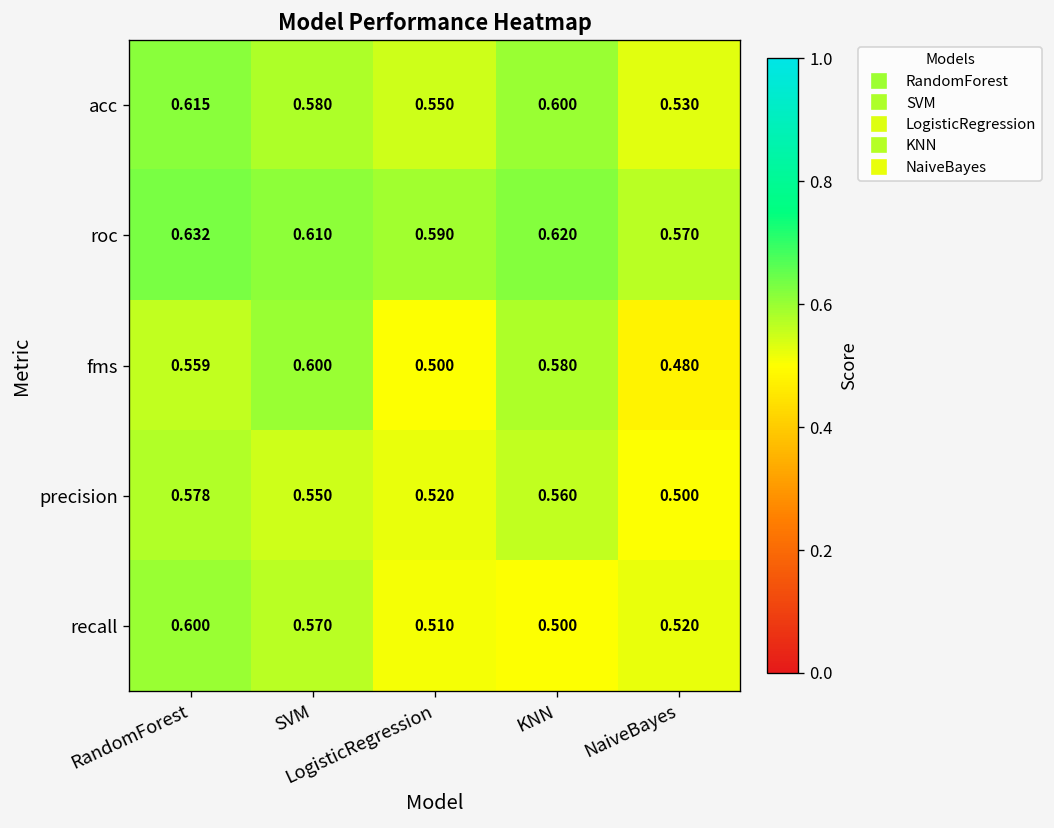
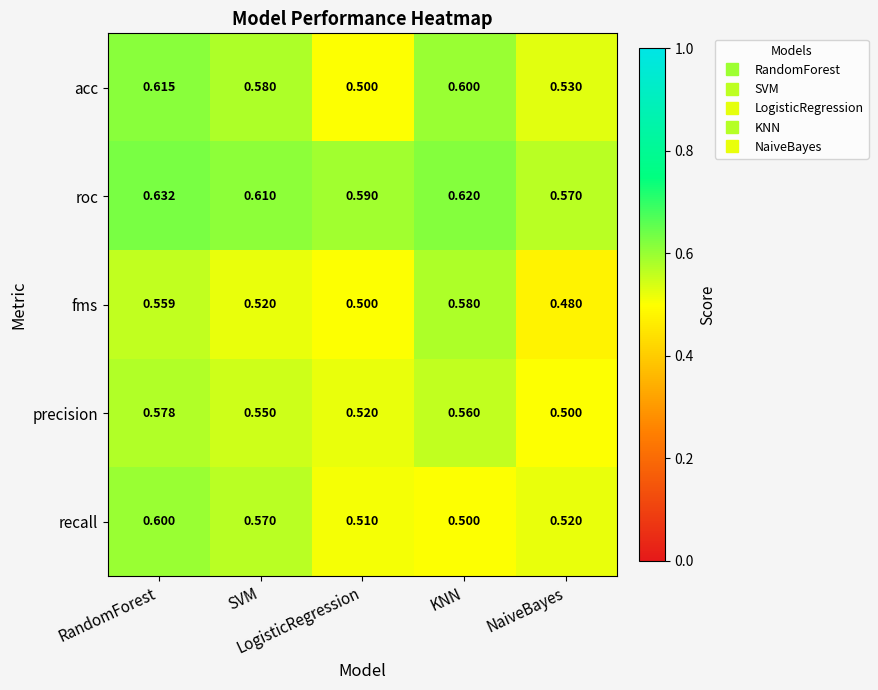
acc, LogisticRegression: 0.550 -> 0.500
fms, SVM: 0.600 -> 0.520
